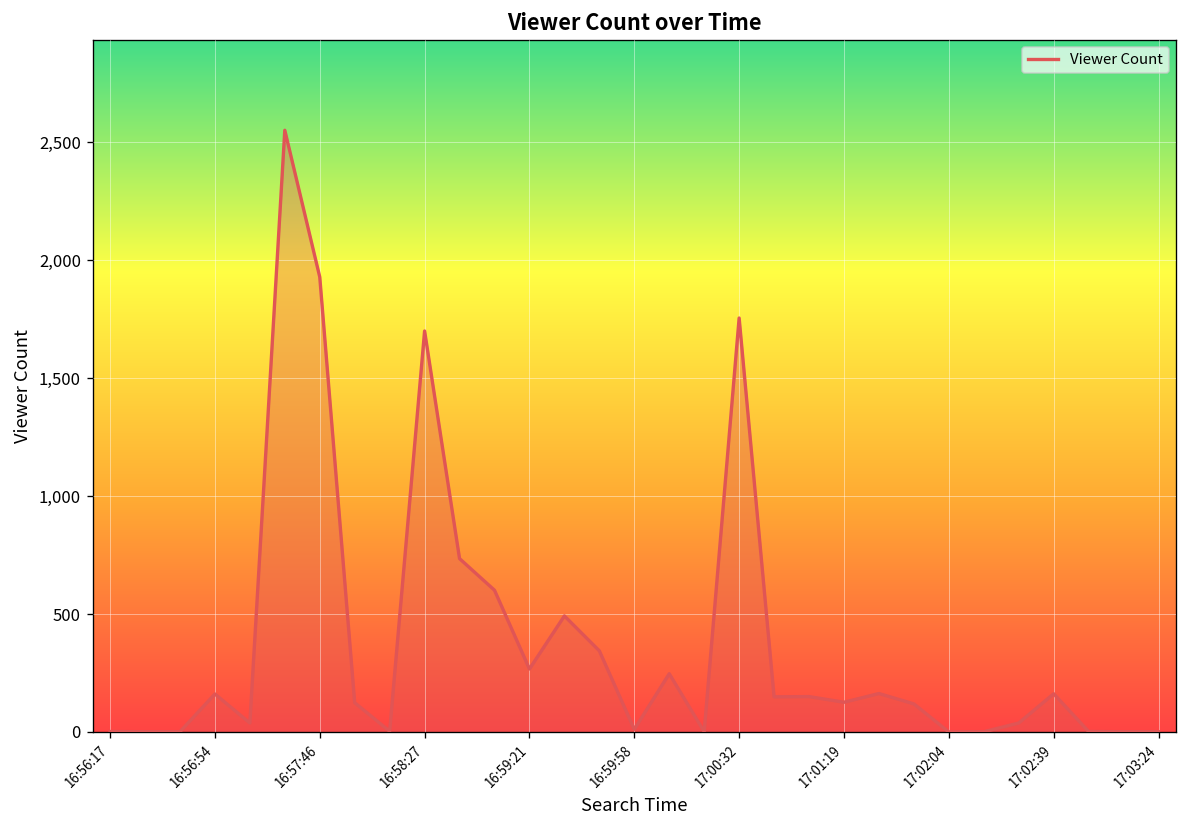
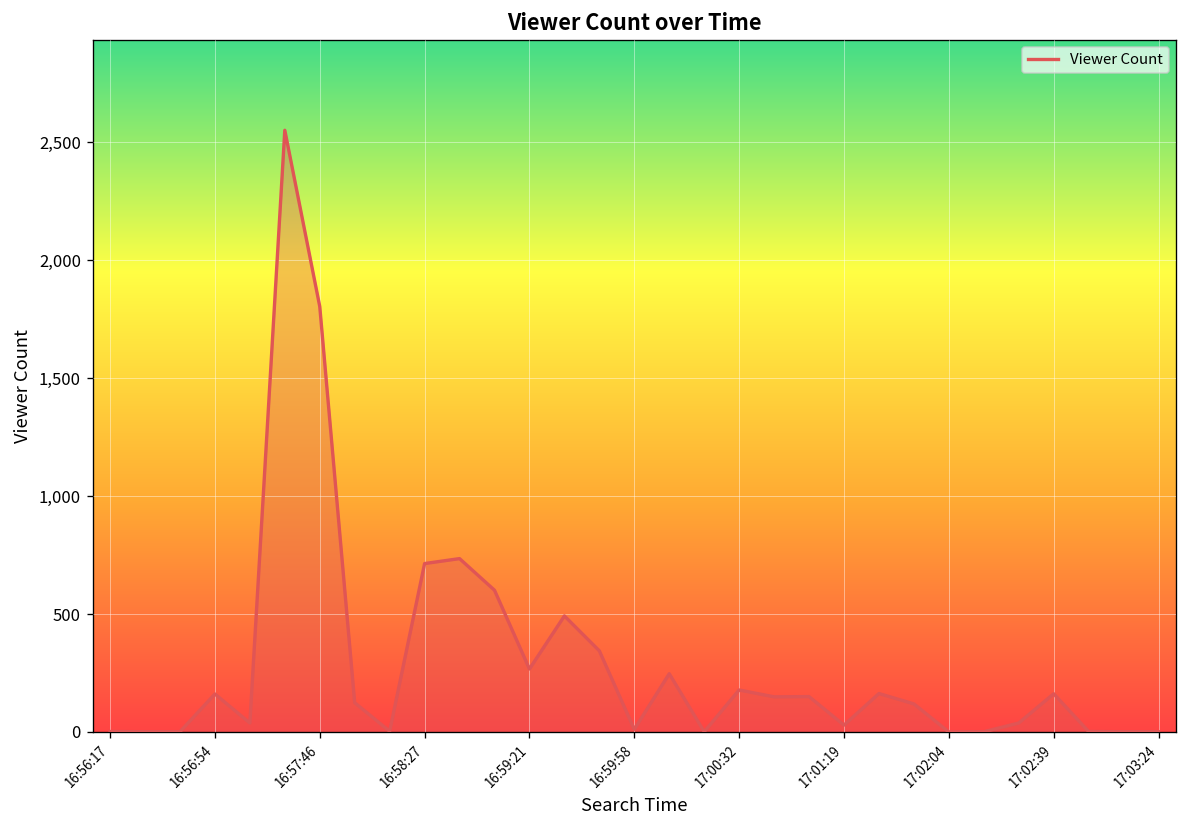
16:57:46: 1,930 -> 1,800
16:58:27: 1,700 -> 710
17:00:32: 1,760 -> 180
17:01:19: 130 -> 30
